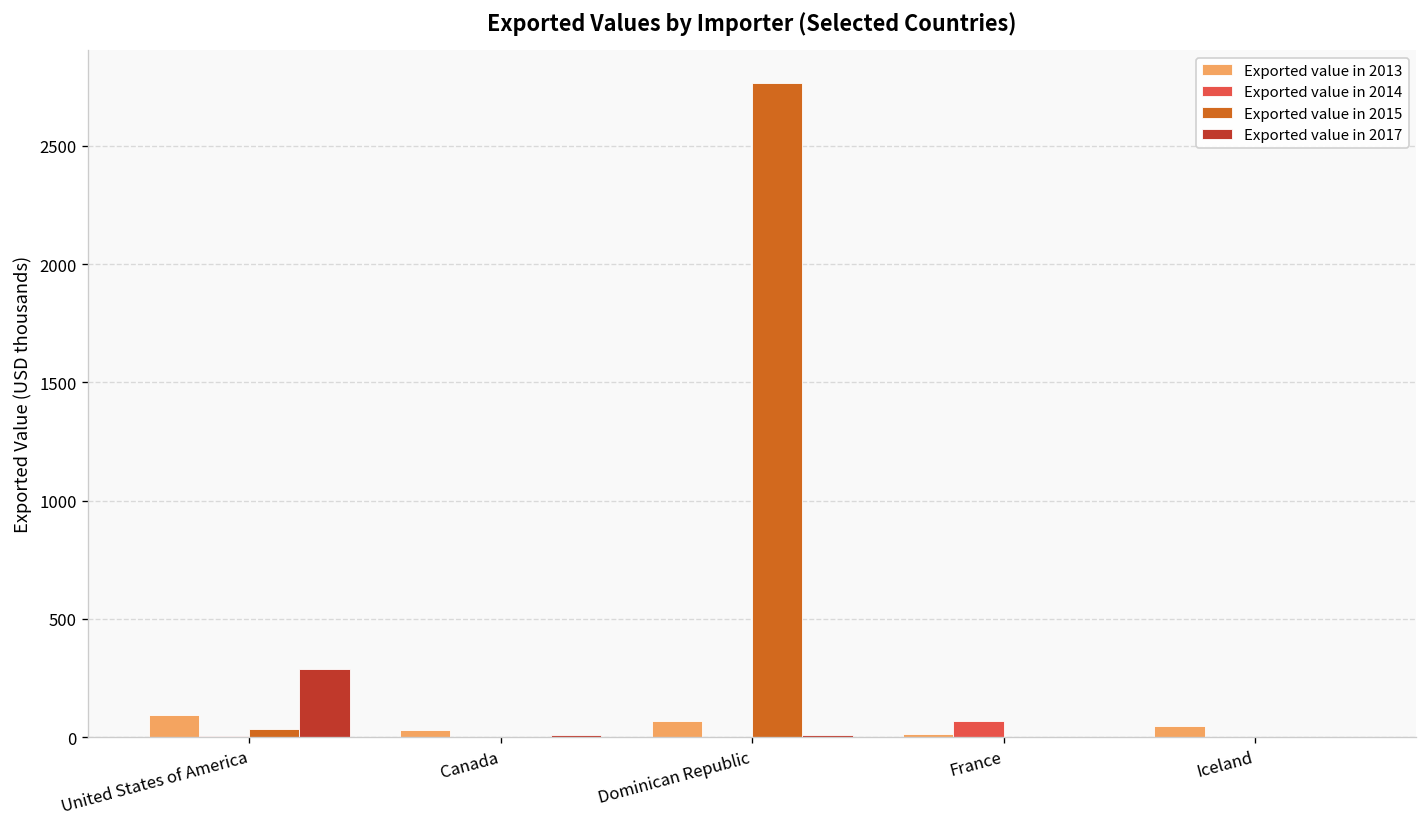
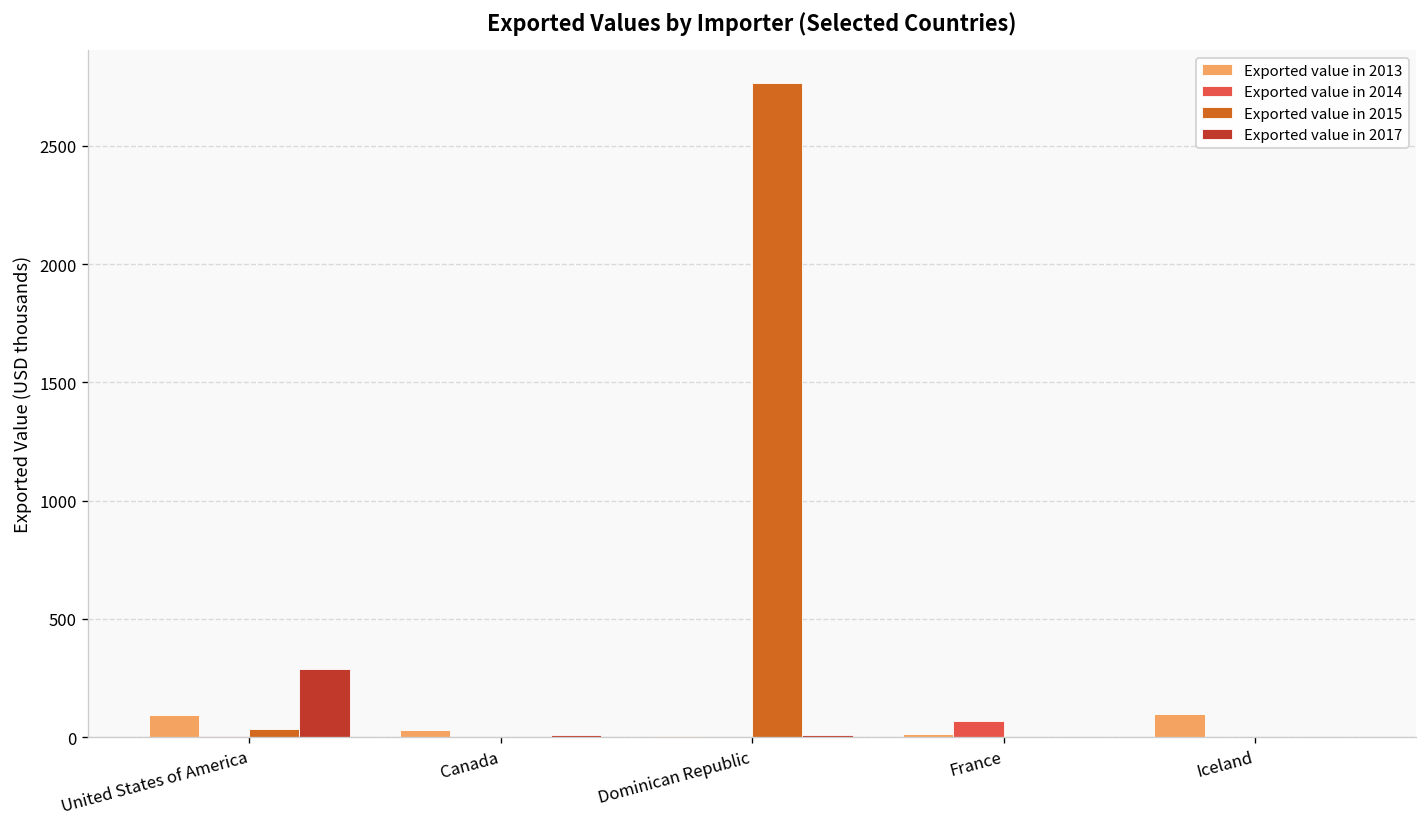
Exported value in 2013, Dominican Republic: 70 -> 10
Exported value in 2013, Iceland: 50 -> 100
